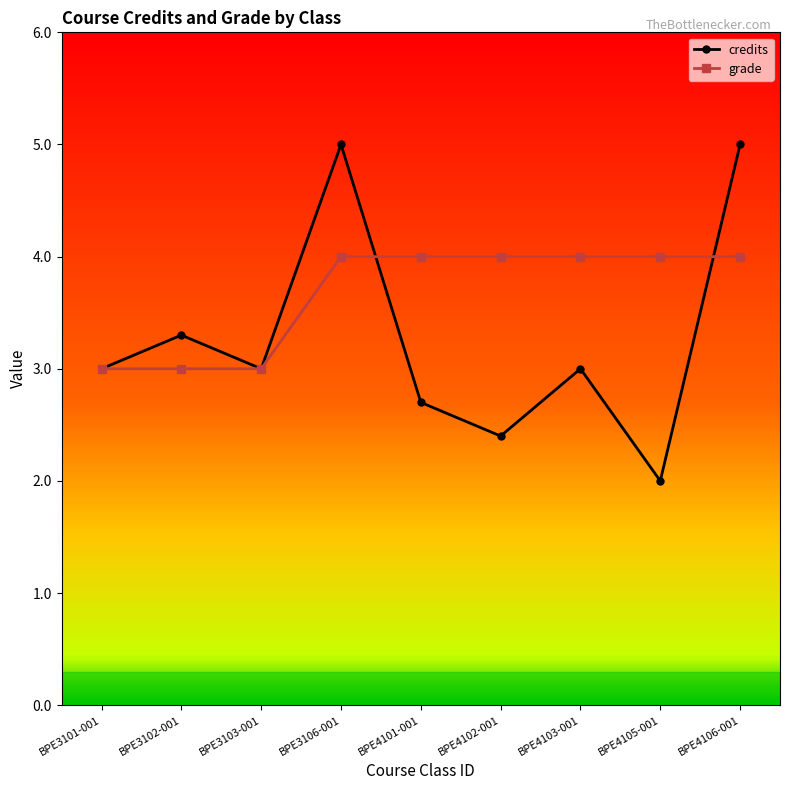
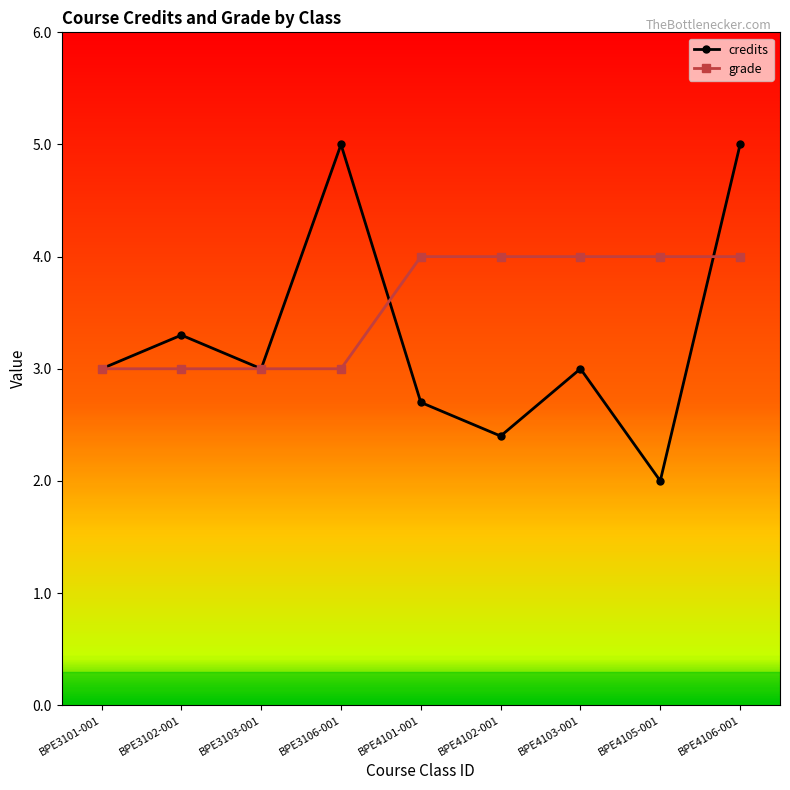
grade, BPE3106-001: 4 -> 3
